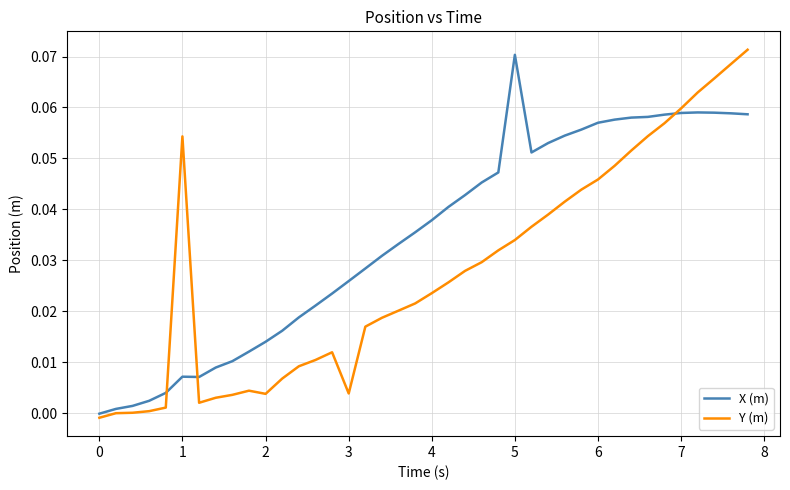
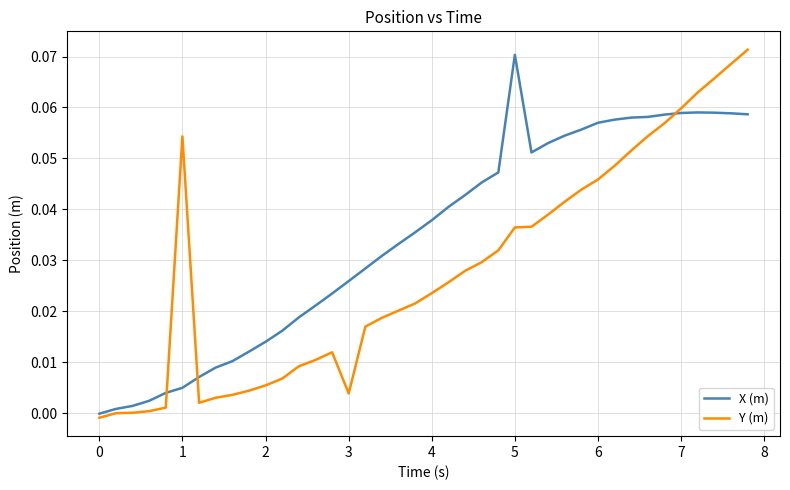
X (m), 1: 0.007 -> 0.005
Y (m), 2: 0.004 -> 0.005
Y (m), 5: 0.034 -> 0.036
